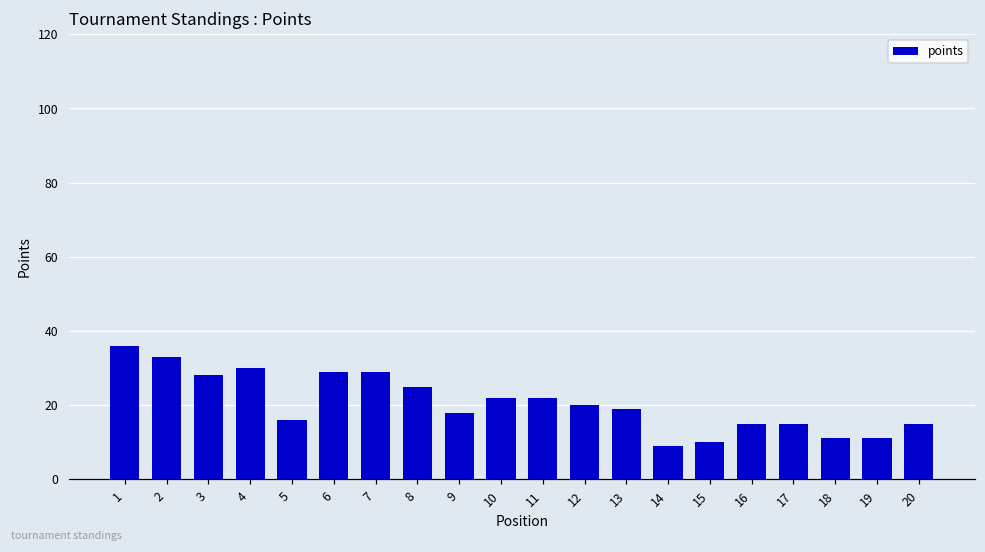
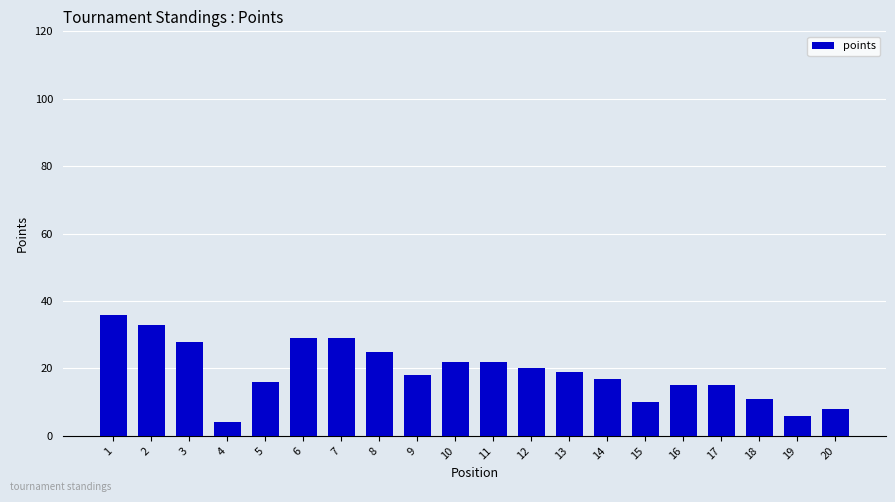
4: 30 -> 4
14: 9 -> 17
19: 11 -> 6
20: 15 -> 8
